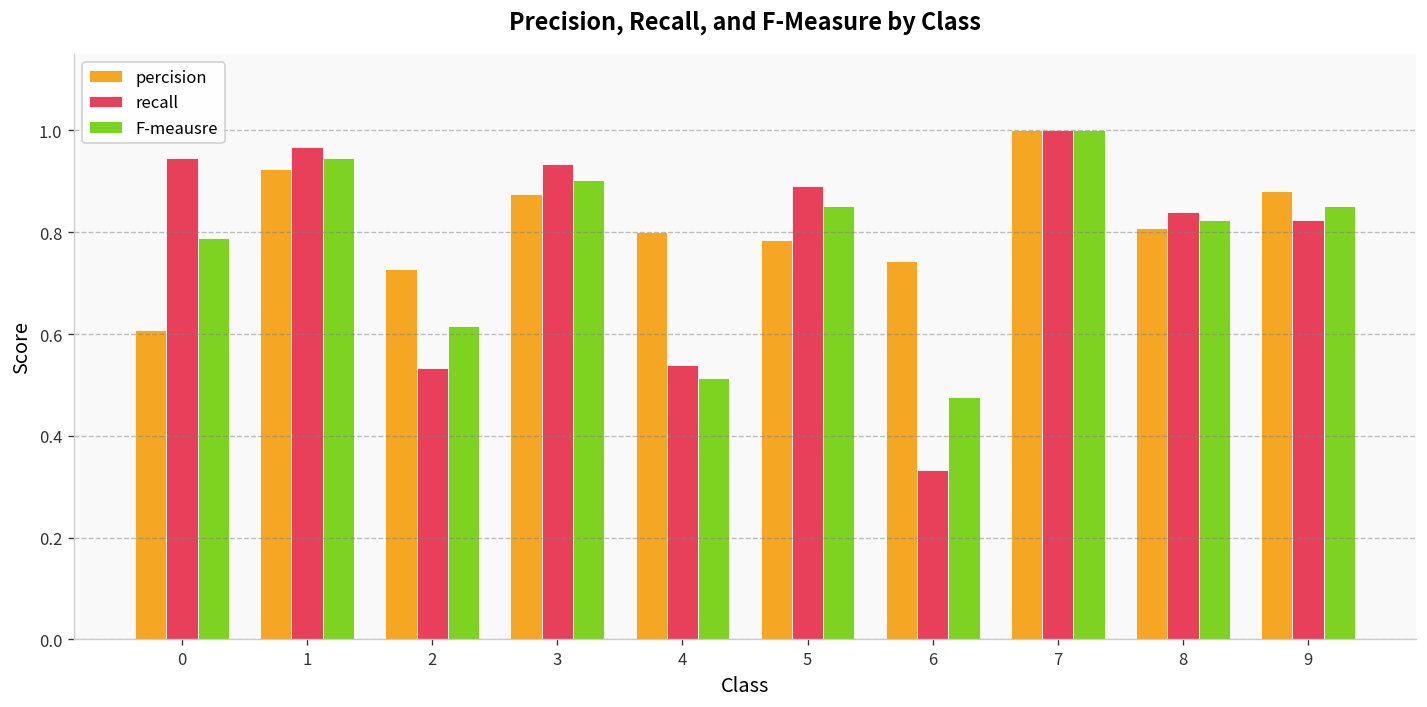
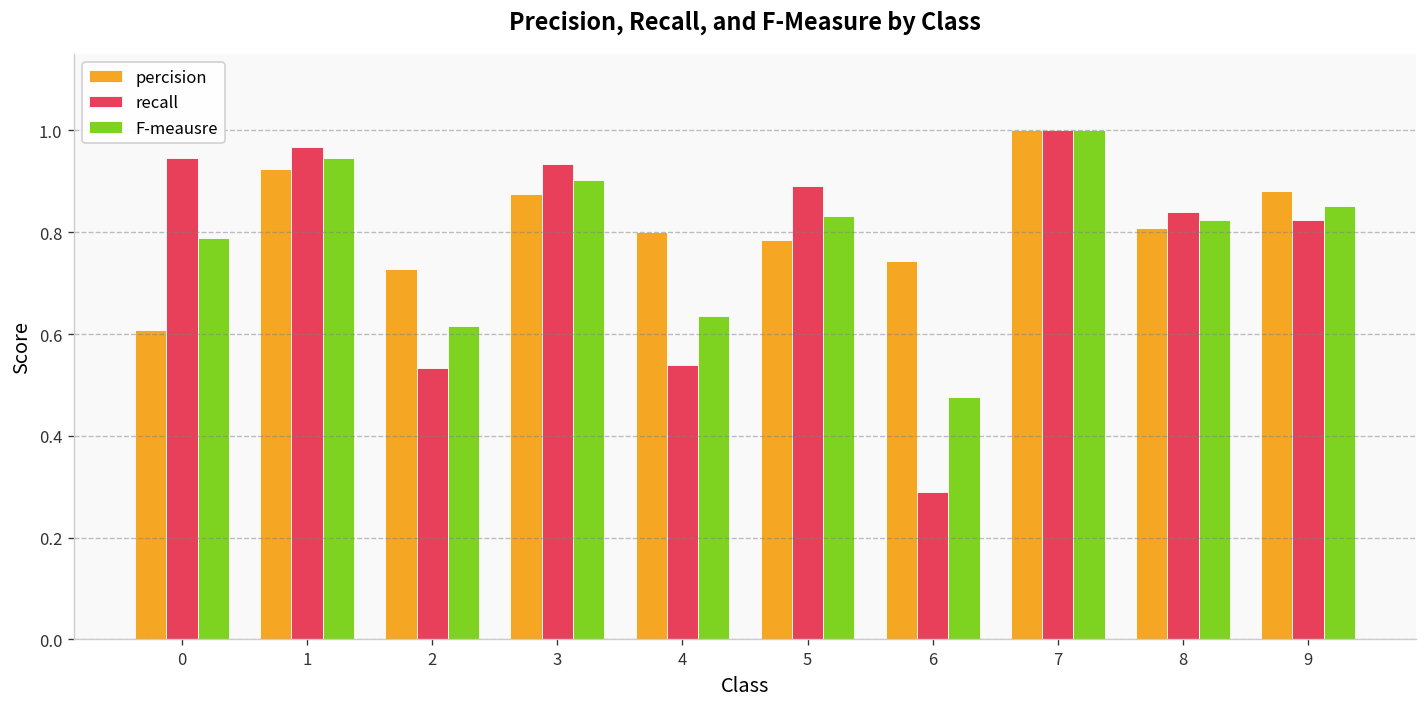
F-meausre, 4: 0.51 -> 0.64
F-meausre, 5: 0.85 -> 0.83
recall, 6: 0.33 -> 0.29
